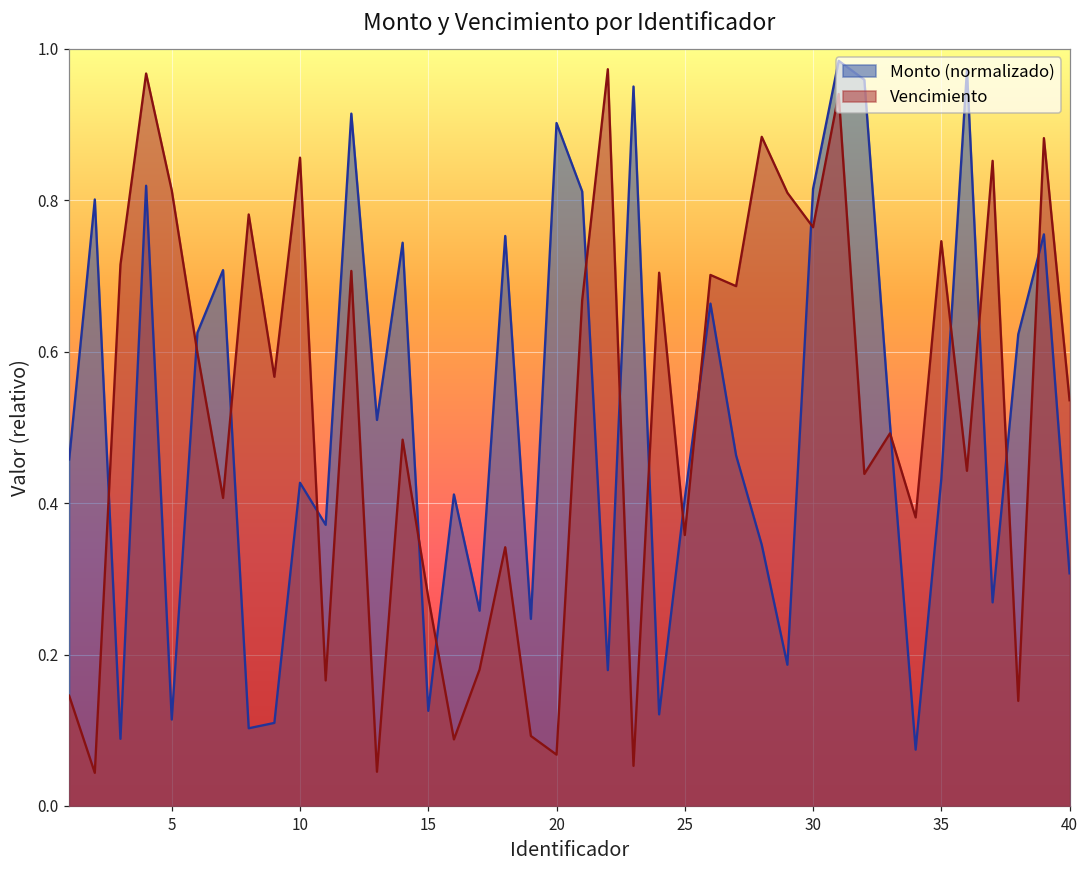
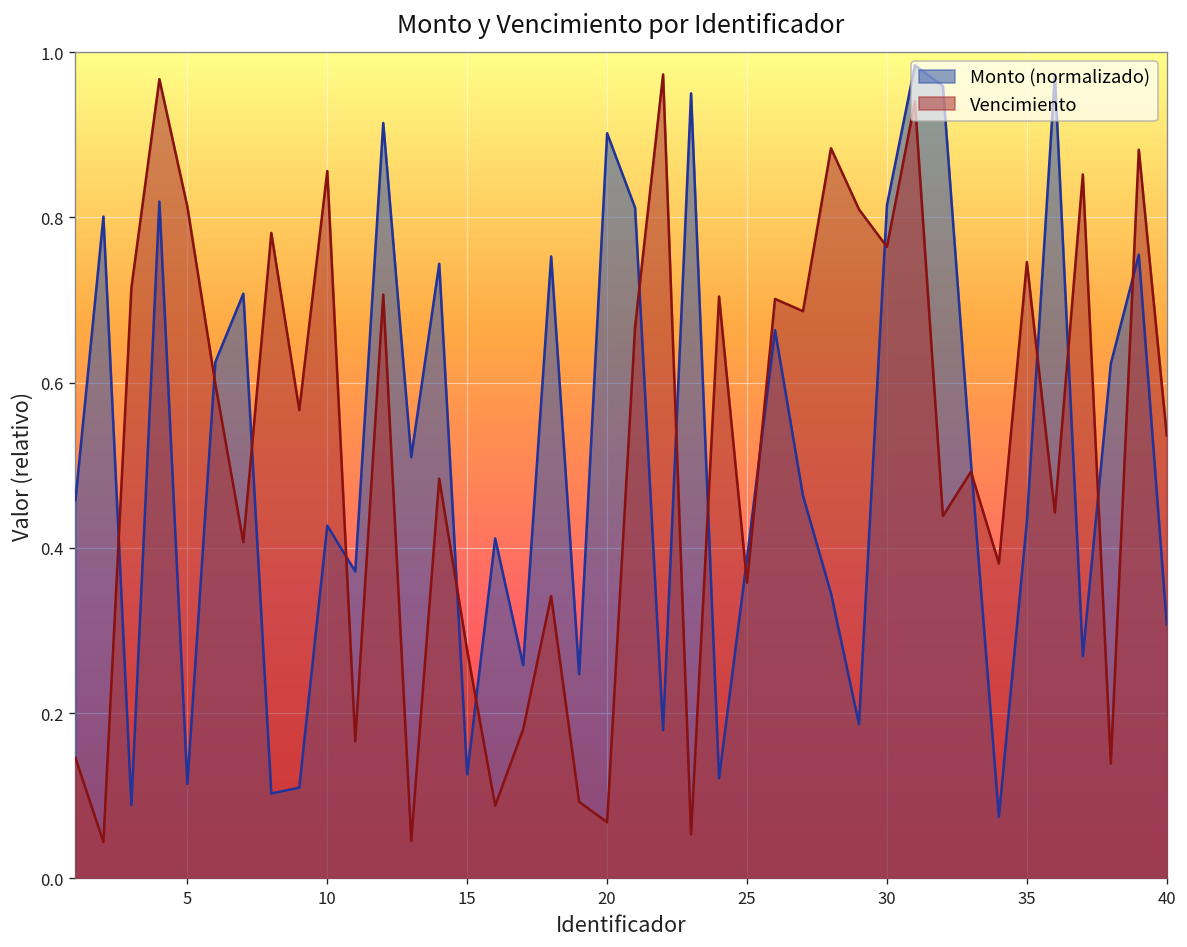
Monto (normalizado), 25: 0.41 -> 0.39
